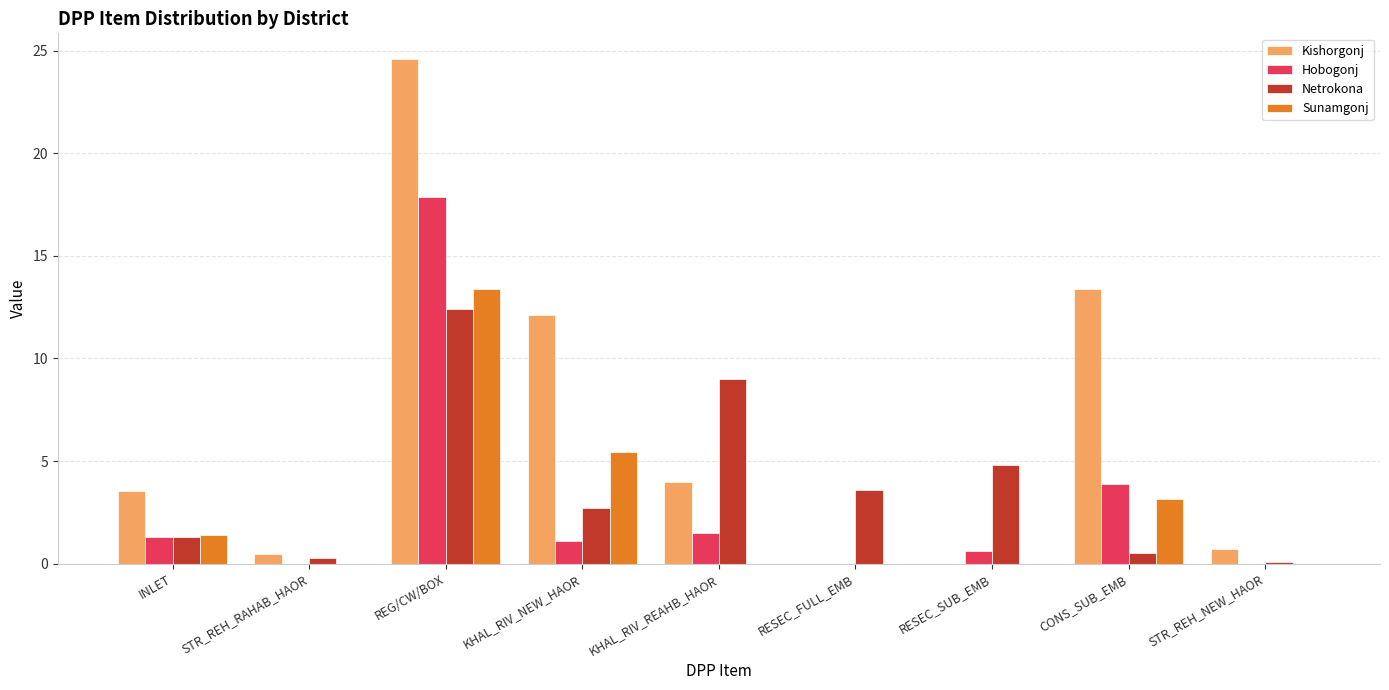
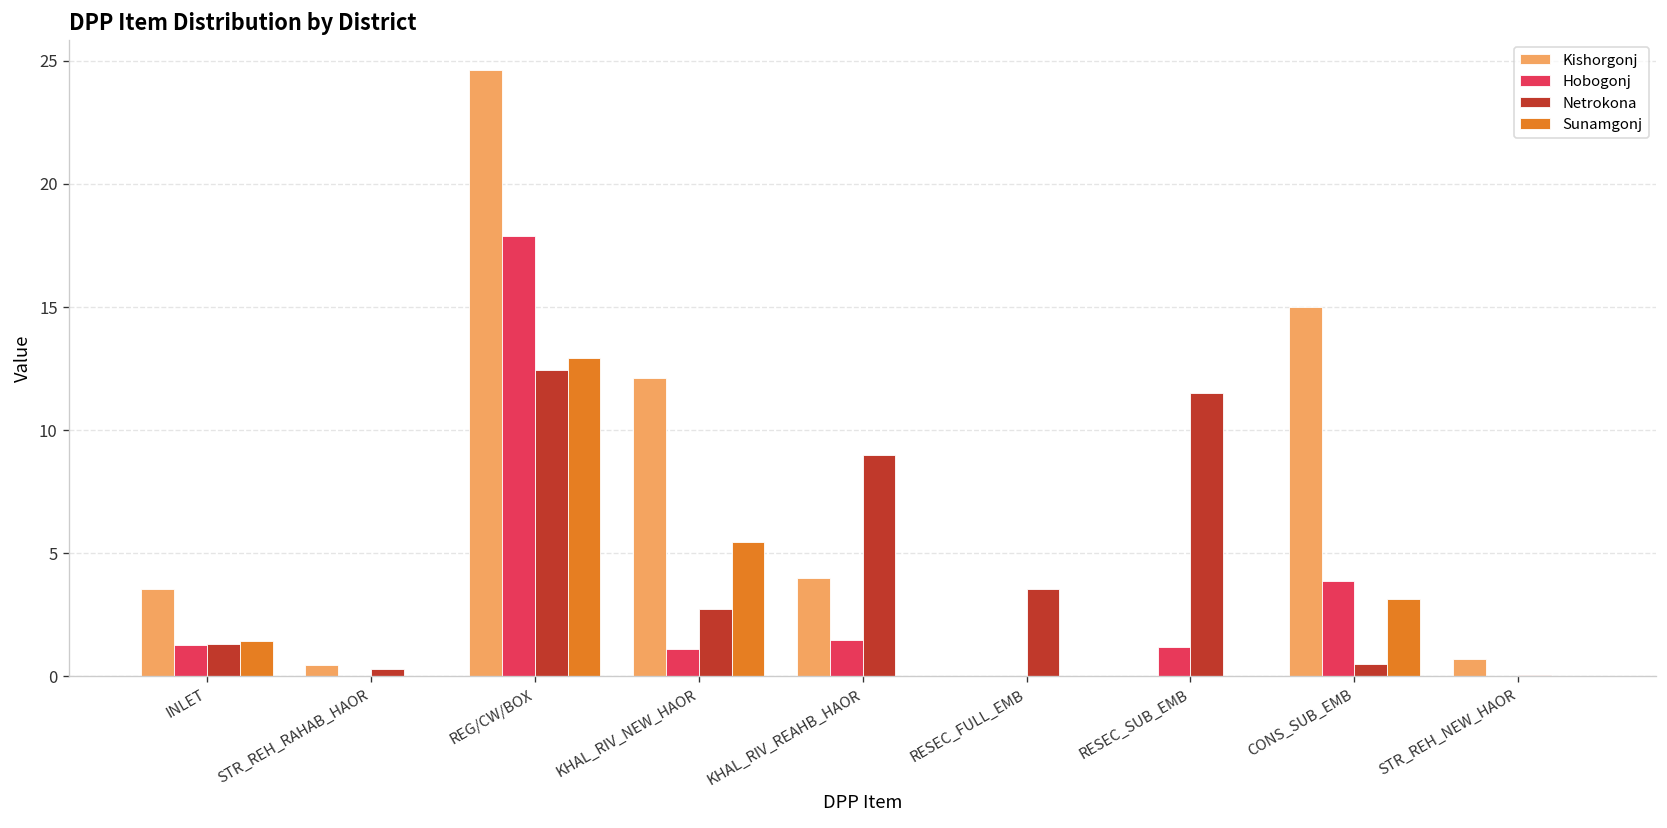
Sunamgonj, REG/CW/BOX: 13.4 -> 12.9
Hobogonj, RESEC_SUB_EMB: 0.6 -> 1.2
Netrokona, RESEC_SUB_EMB: 4.8 -> 11.5
Kishorgonj, CONS_SUB_EMB: 13.4 -> 15.0
